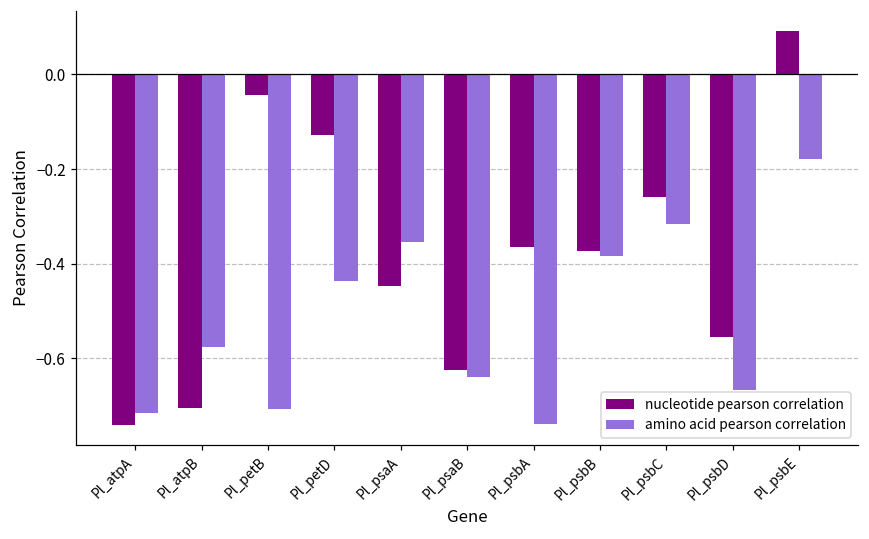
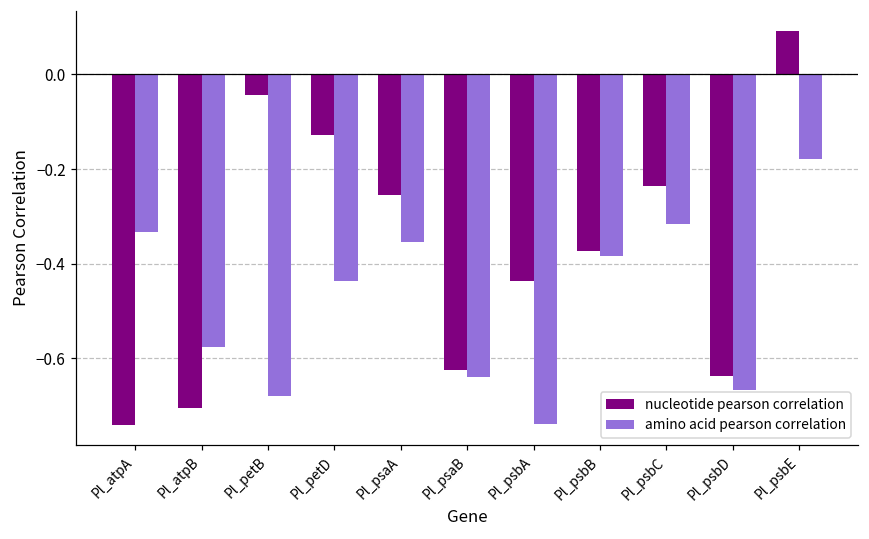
amino acid pearson correlation, Pl_atpA: -0.72 -> -0.33
amino acid pearson correlation, Pl_petB: -0.71 -> -0.68
nucleotide pearson correlation, Pl_psaA: -0.45 -> -0.26
nucleotide pearson correlation, Pl_psbA: -0.36 -> -0.44
nucleotide pearson correlation, Pl_psbC: -0.26 -> -0.24
nucleotide pearson correlation, Pl_psbD: -0.55 -> -0.64
